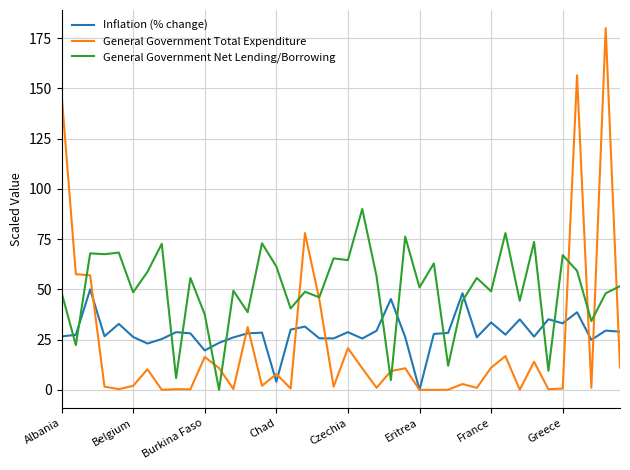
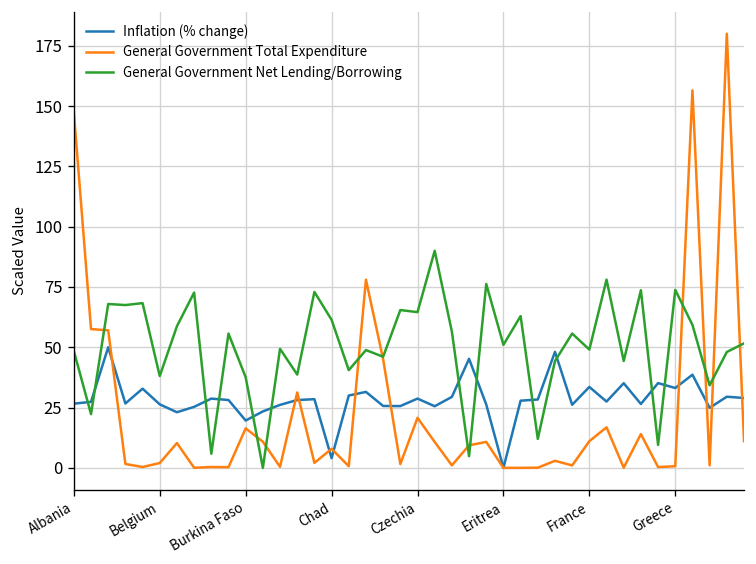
General Government Net Lending/Borrowing, Belgium: 49 -> 38
General Government Net Lending/Borrowing, Greece: 67 -> 74
